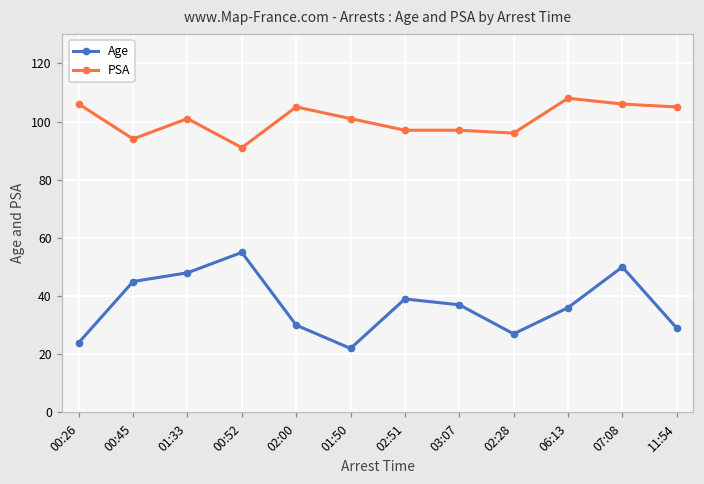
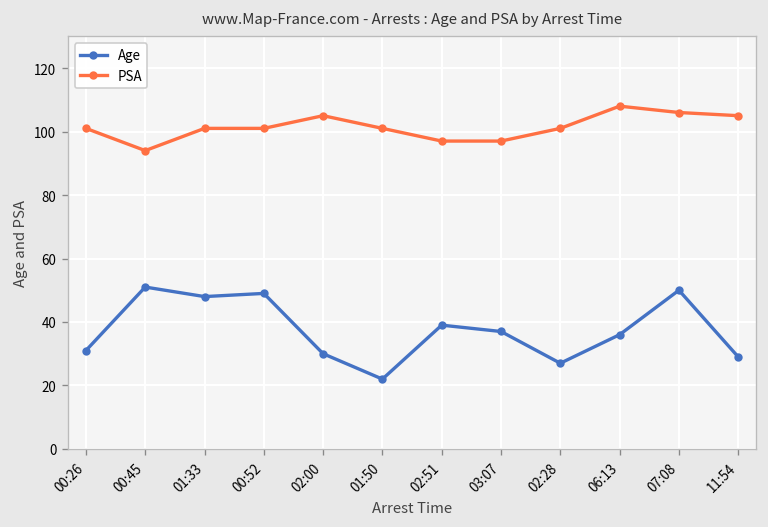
Age, 00:26: 24 -> 31
PSA, 00:26: 106 -> 101
Age, 00:45: 45 -> 51
Age, 00:52: 55 -> 49
PSA, 00:52: 91 -> 101
PSA, 02:28: 96 -> 101
